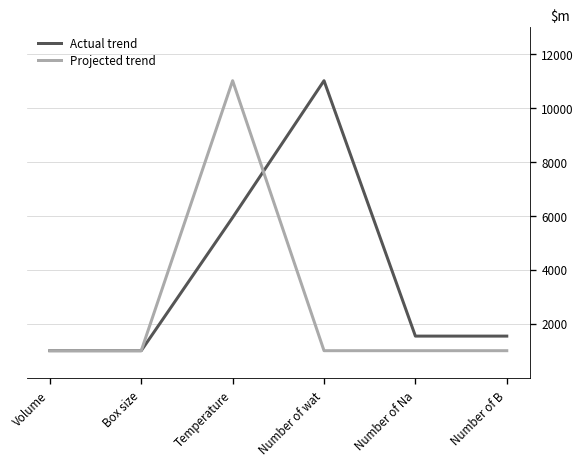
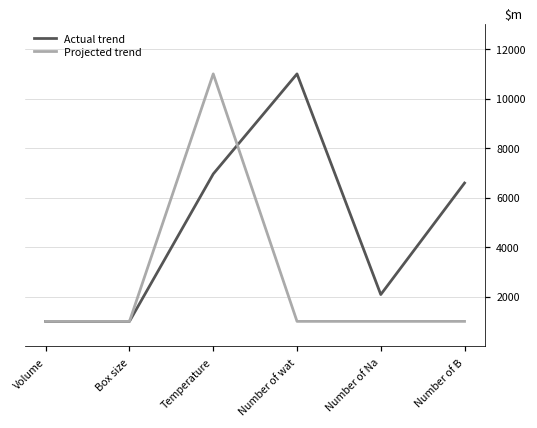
Actual trend, Temperature: 5900 -> 7000
Actual trend, Number of Na: 1500 -> 2100
Actual trend, Number of B: 1500 -> 6600
